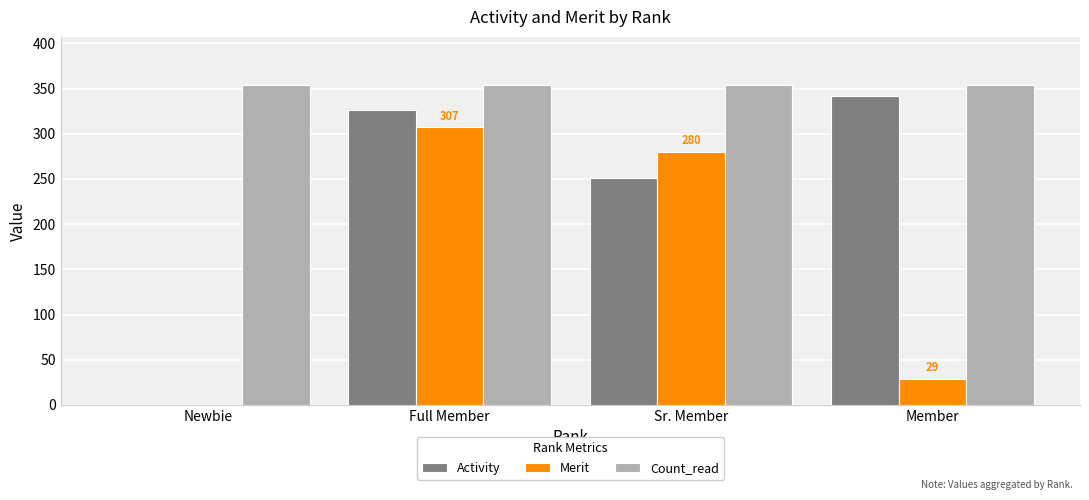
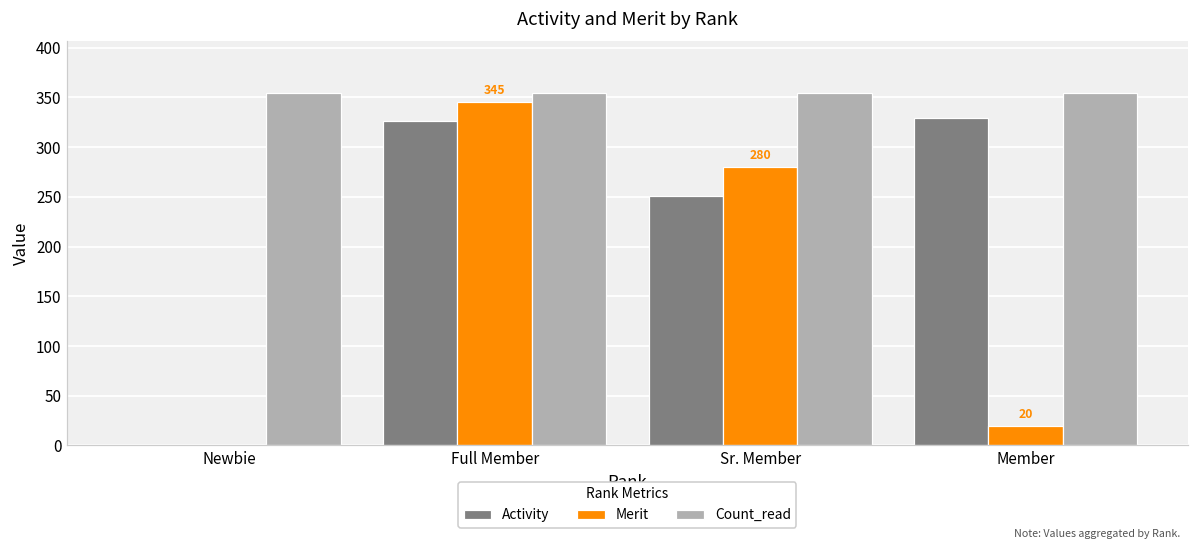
Merit, Full Member: 307 -> 345
Activity, Member: 340 -> 330
Merit, Member: 29 -> 20
